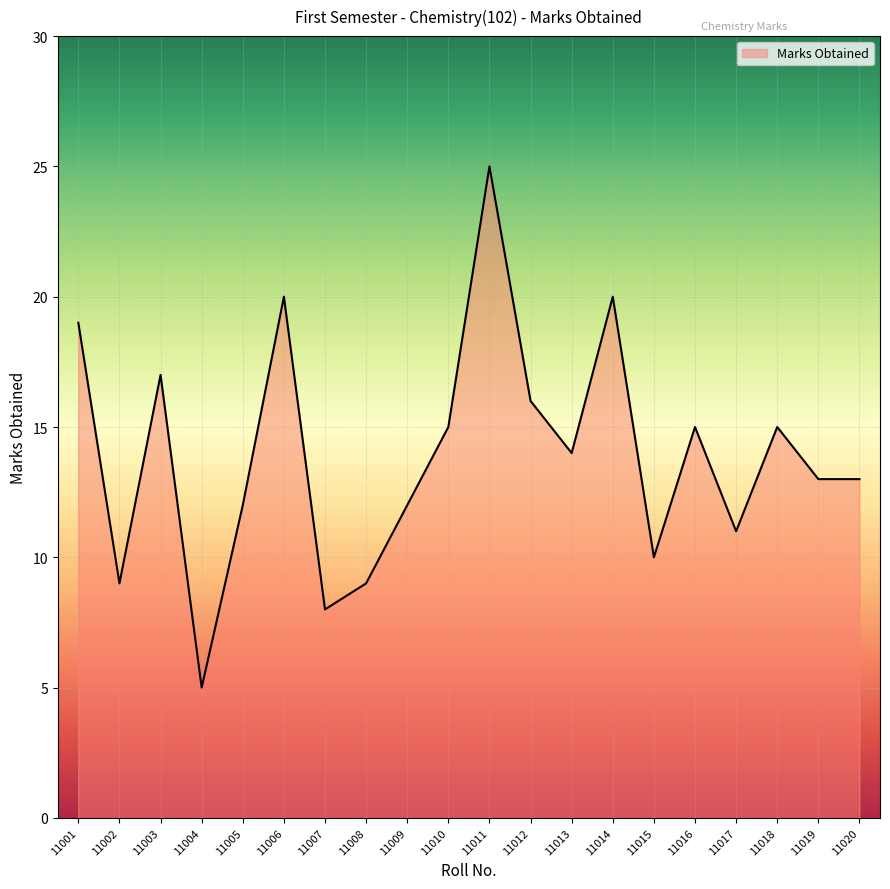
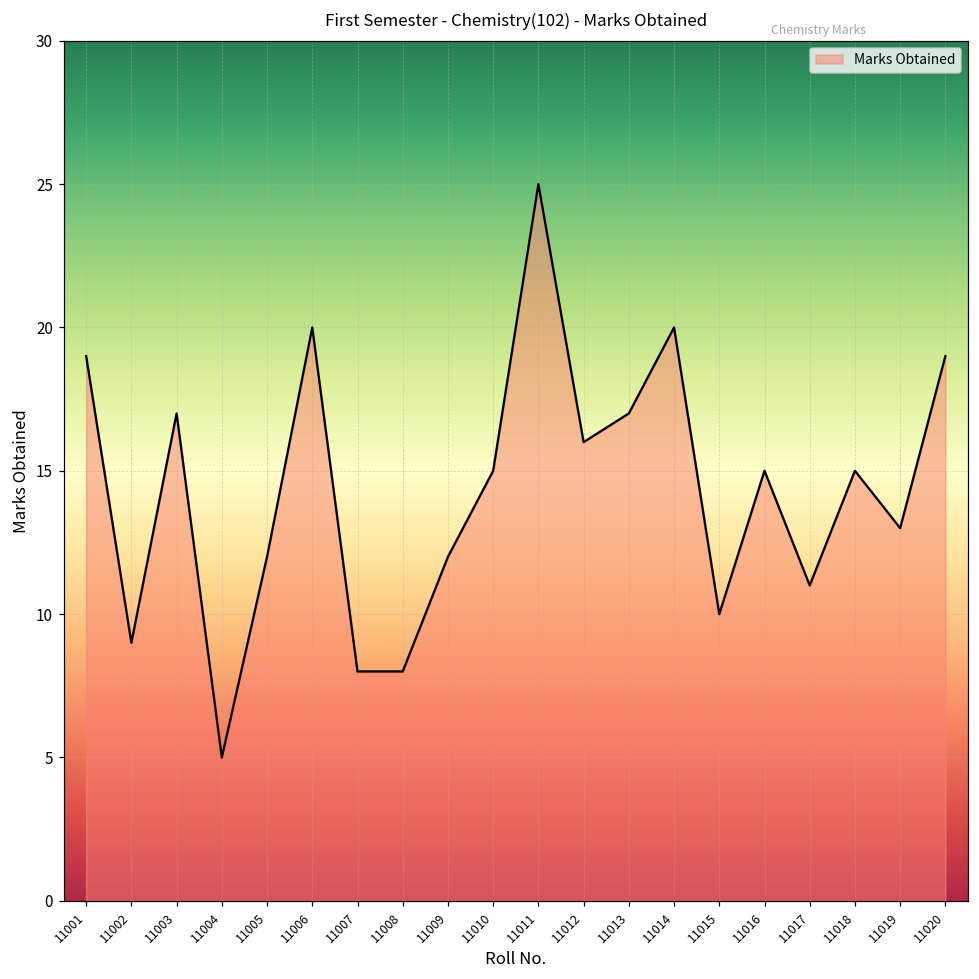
11008: 9 -> 8
11013: 14 -> 17
11020: 13 -> 19
